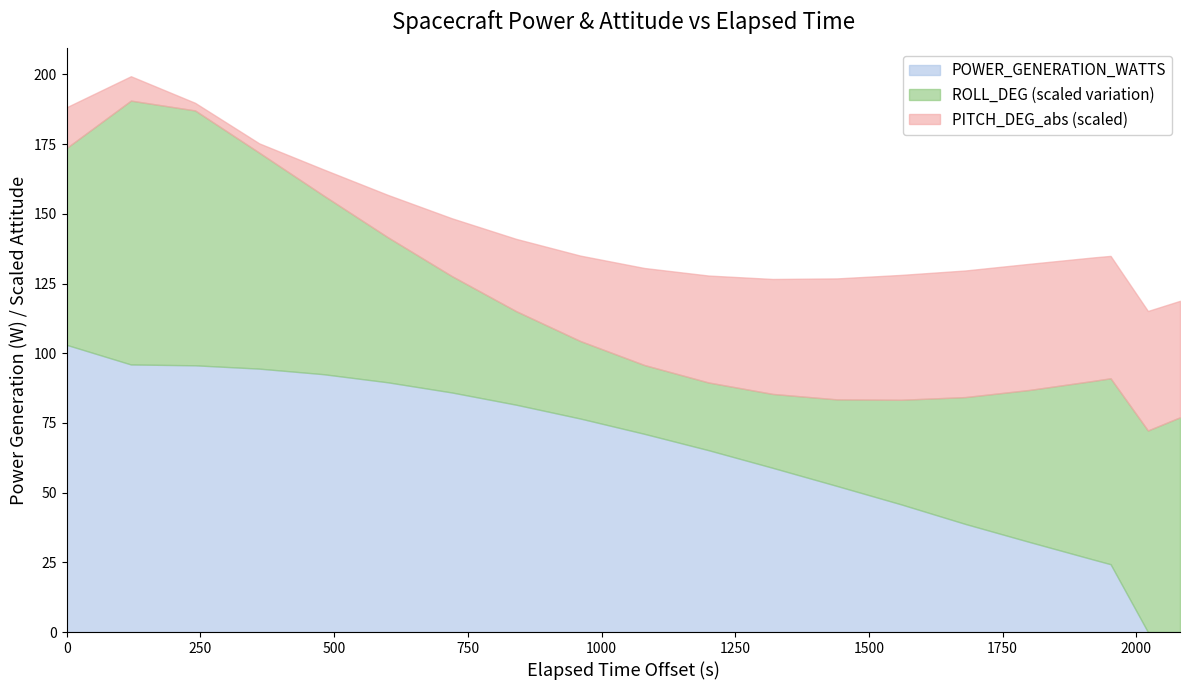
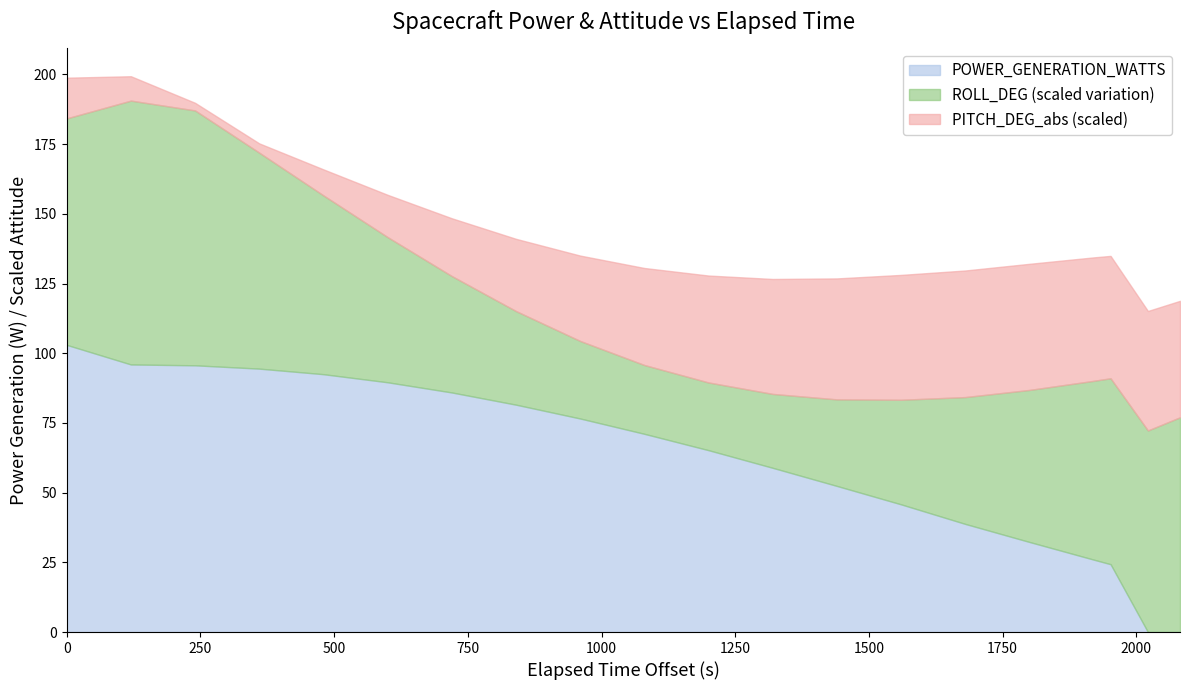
ROLL_DEG (scaled variation), 0: 71 -> 81
